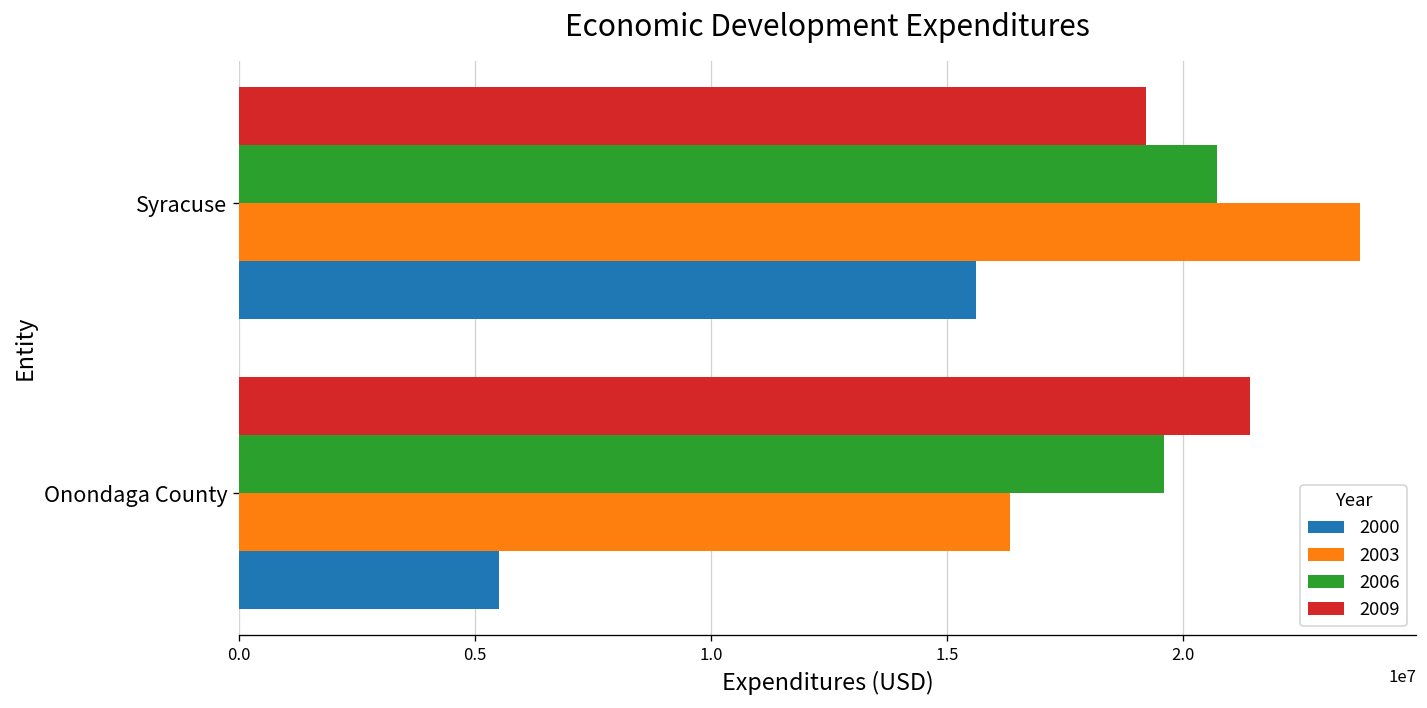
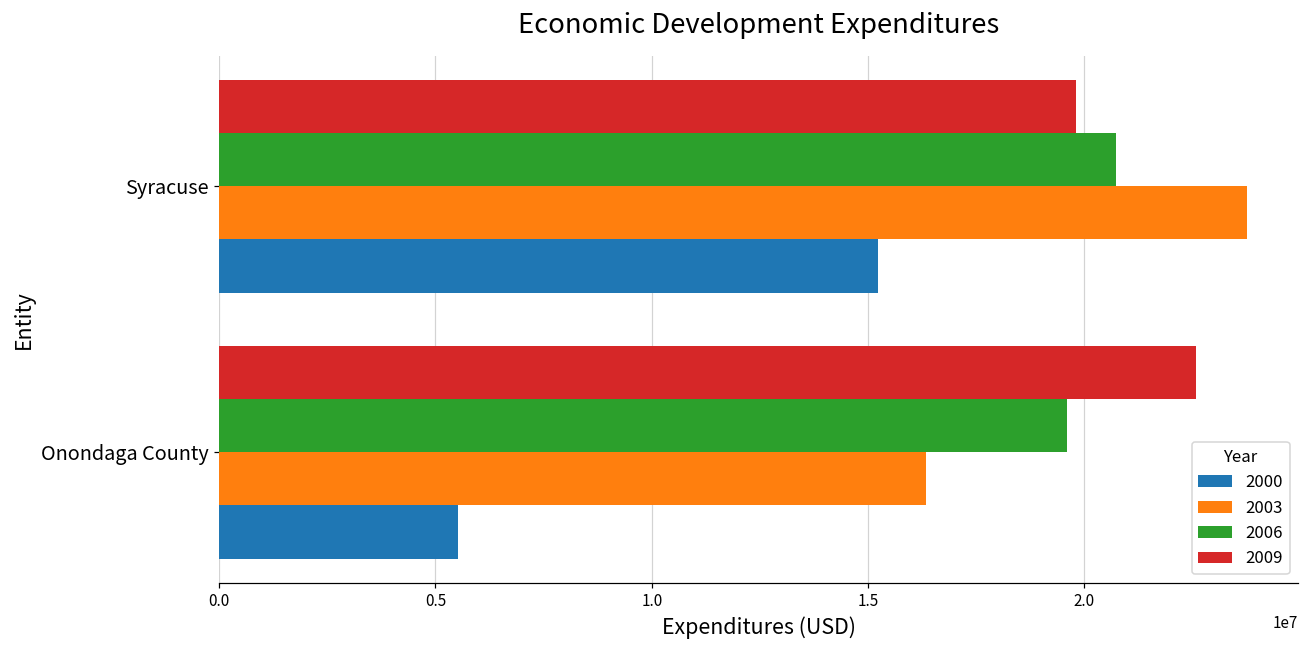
2009, Syracuse: 19200000 -> 19800000
2000, Syracuse: 15600000 -> 15200000
2009, Onondaga County: 21400000 -> 22600000
